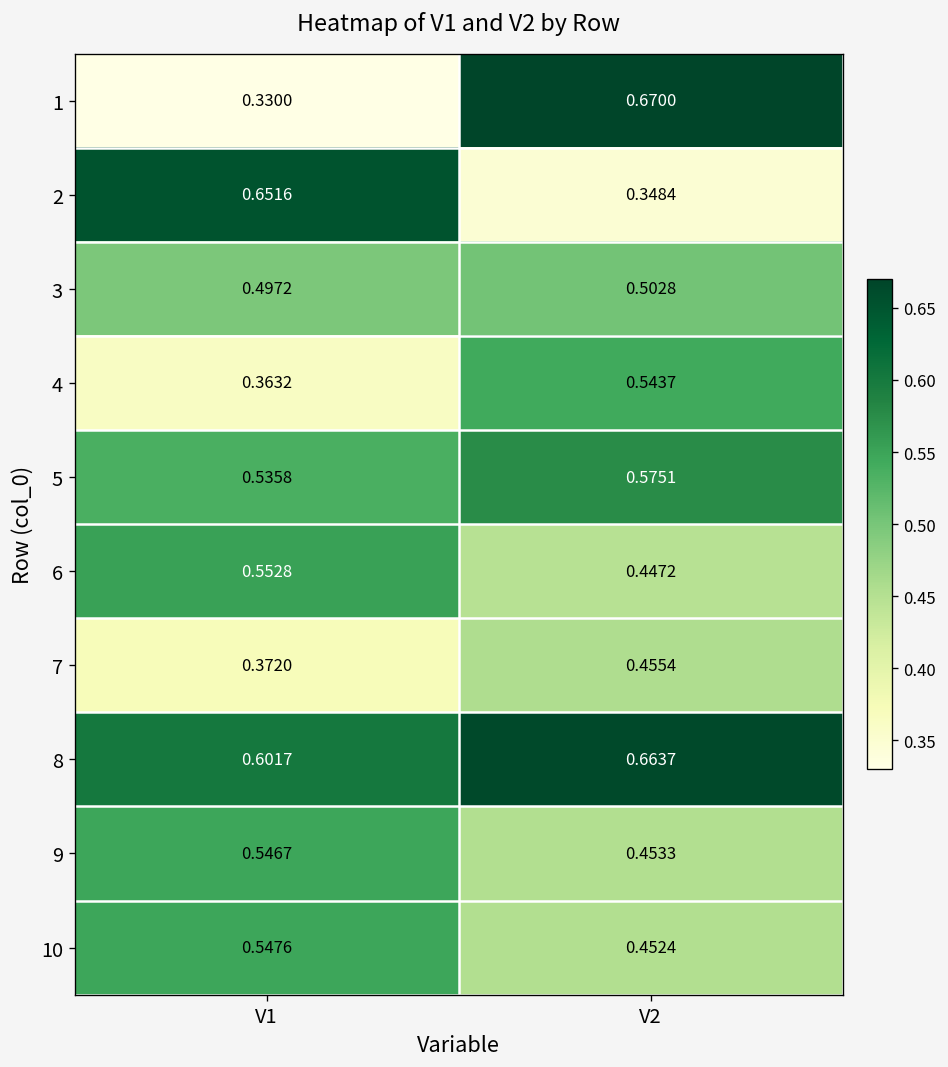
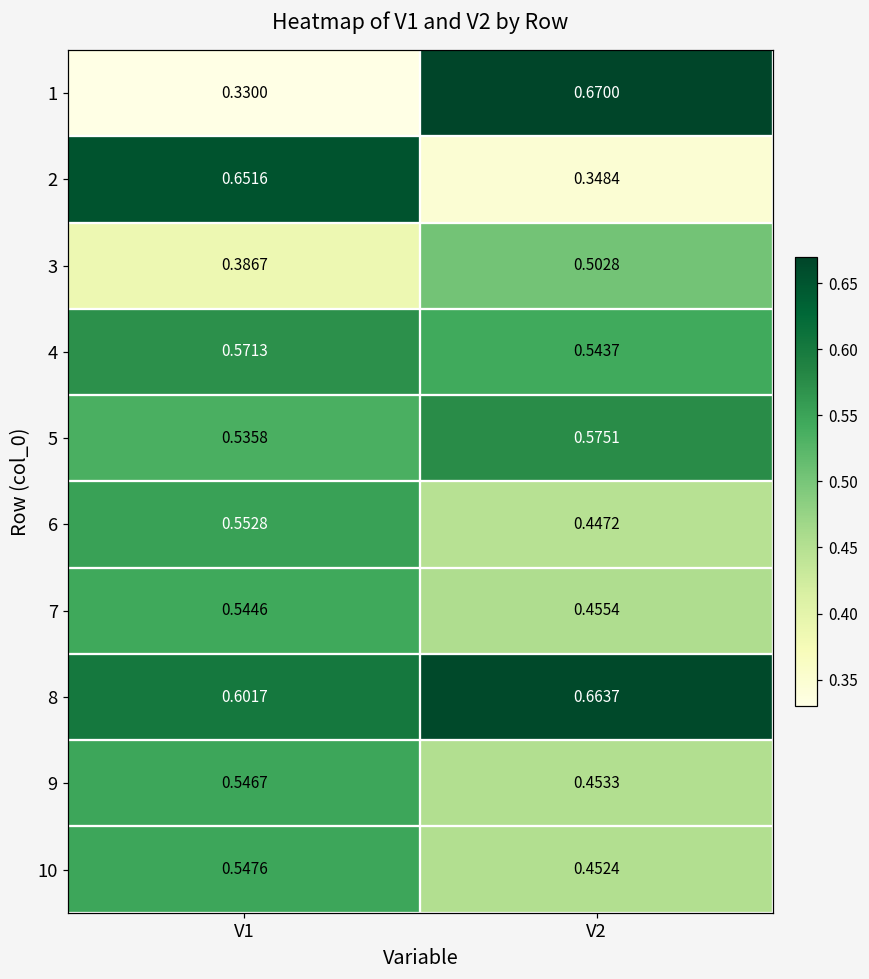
3, V1: 0.4972 -> 0.3867
4, V1: 0.3632 -> 0.5713
7, V1: 0.3720 -> 0.5446
